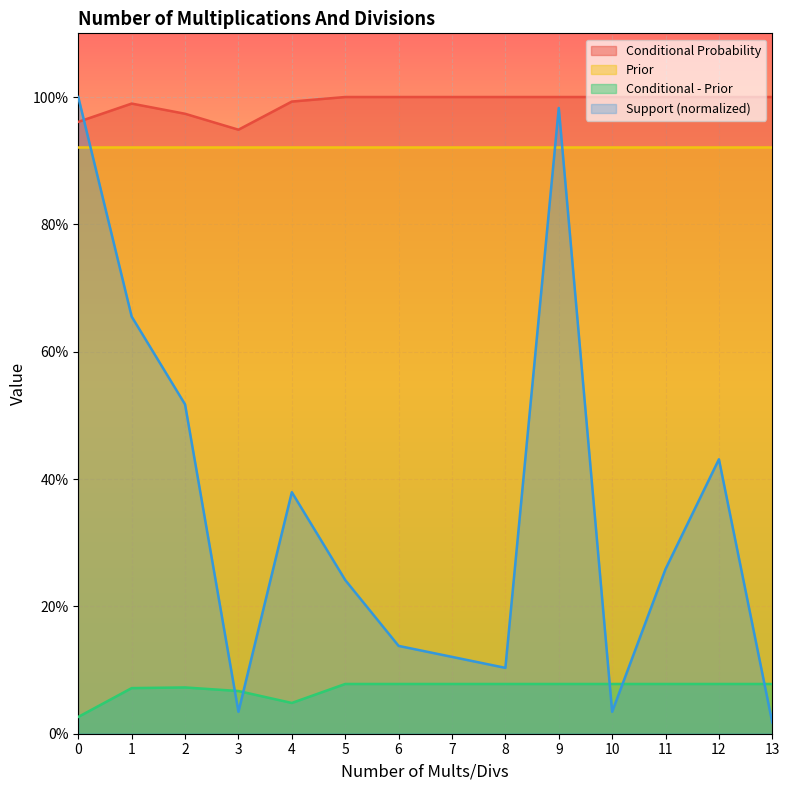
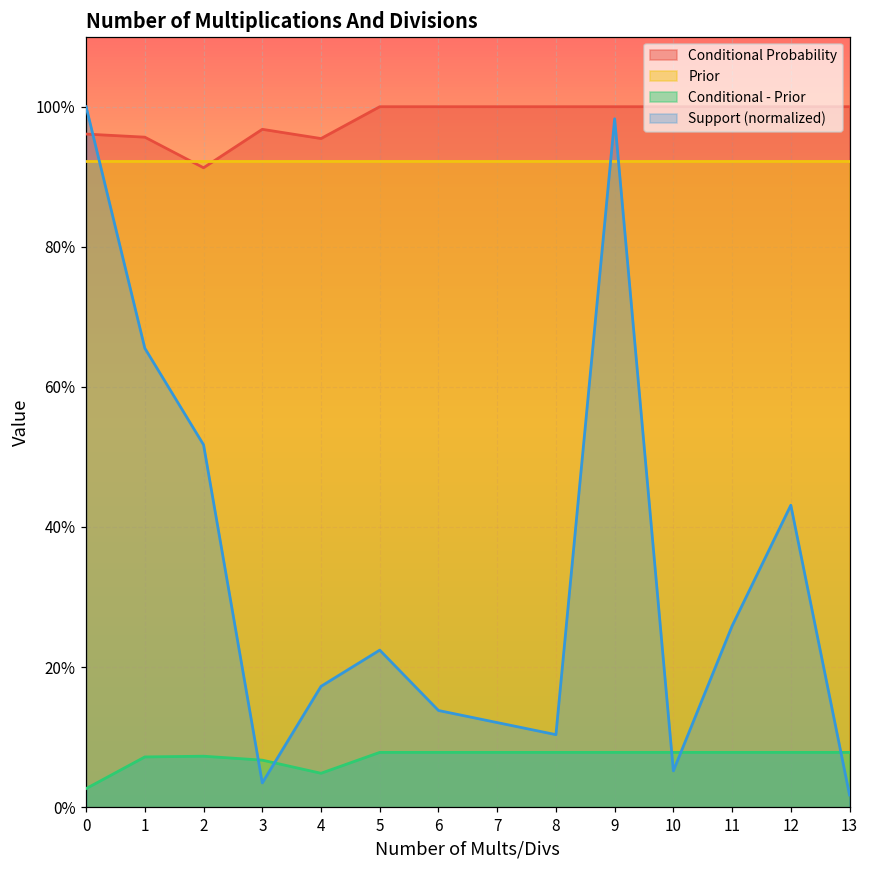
Conditional Probability, 1: 99% -> 96%
Conditional Probability, 2: 97% -> 91%
Conditional Probability, 3: 95% -> 97%
Conditional Probability, 4: 99% -> 95%
Support (normalized), 4: 38% -> 17%
Support (normalized), 5: 24% -> 22%
Support (normalized), 10: 3% -> 5%
